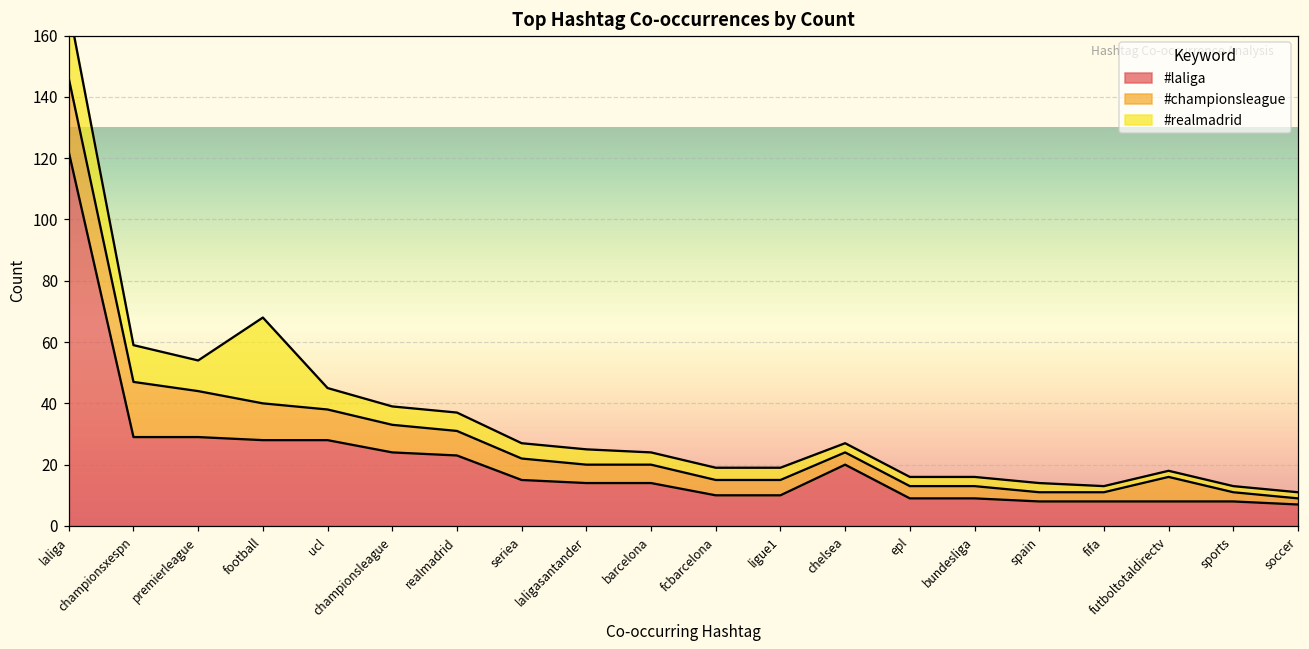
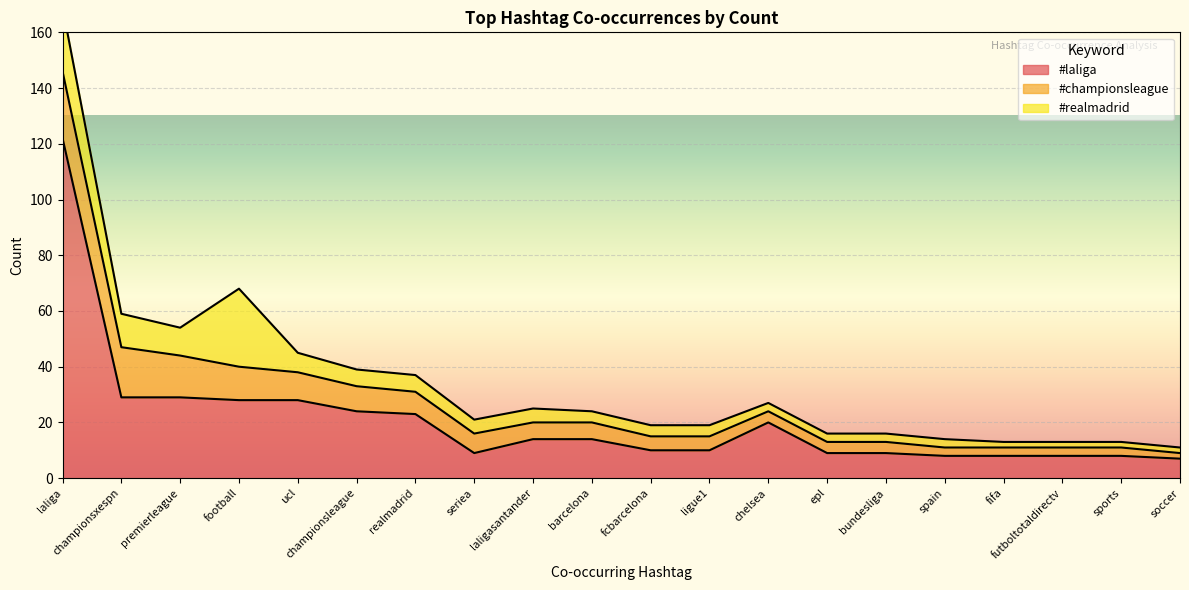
#laliga, seriea: 15 -> 9
#championsleague, futboltotaldirectv: 8 -> 3
